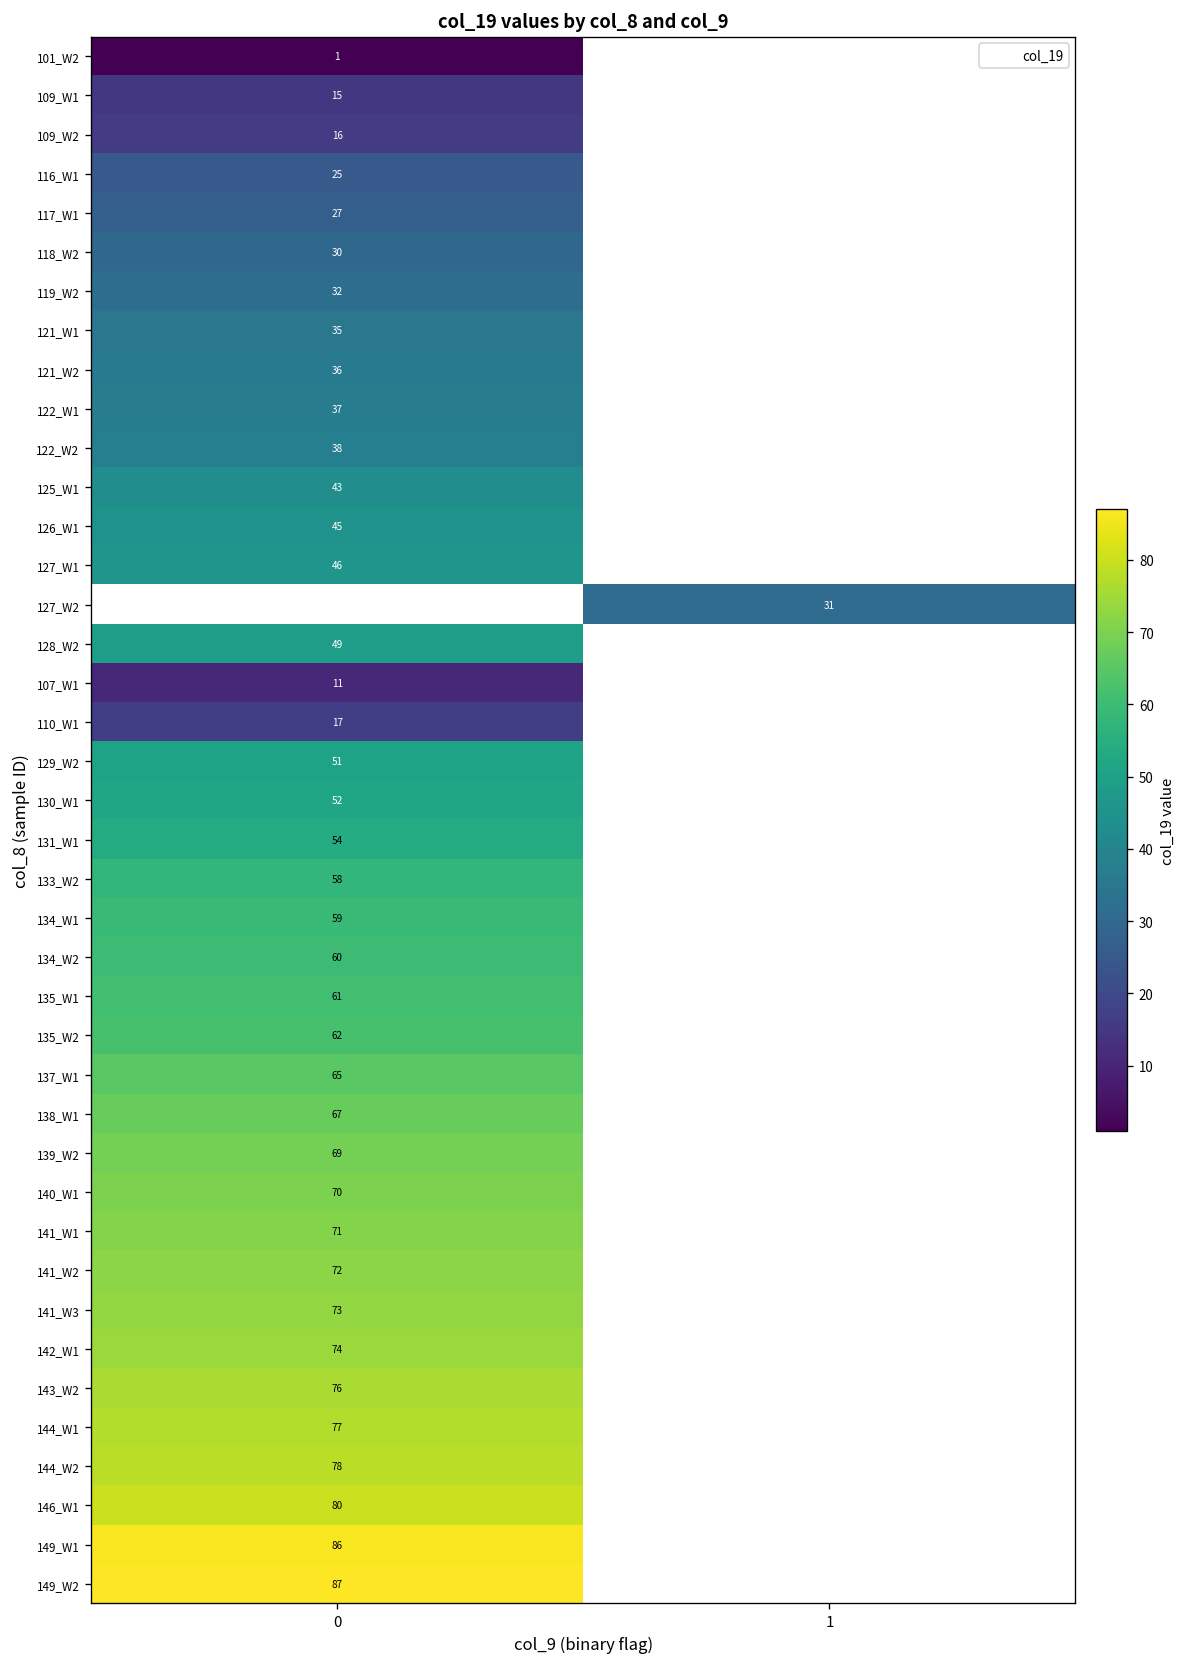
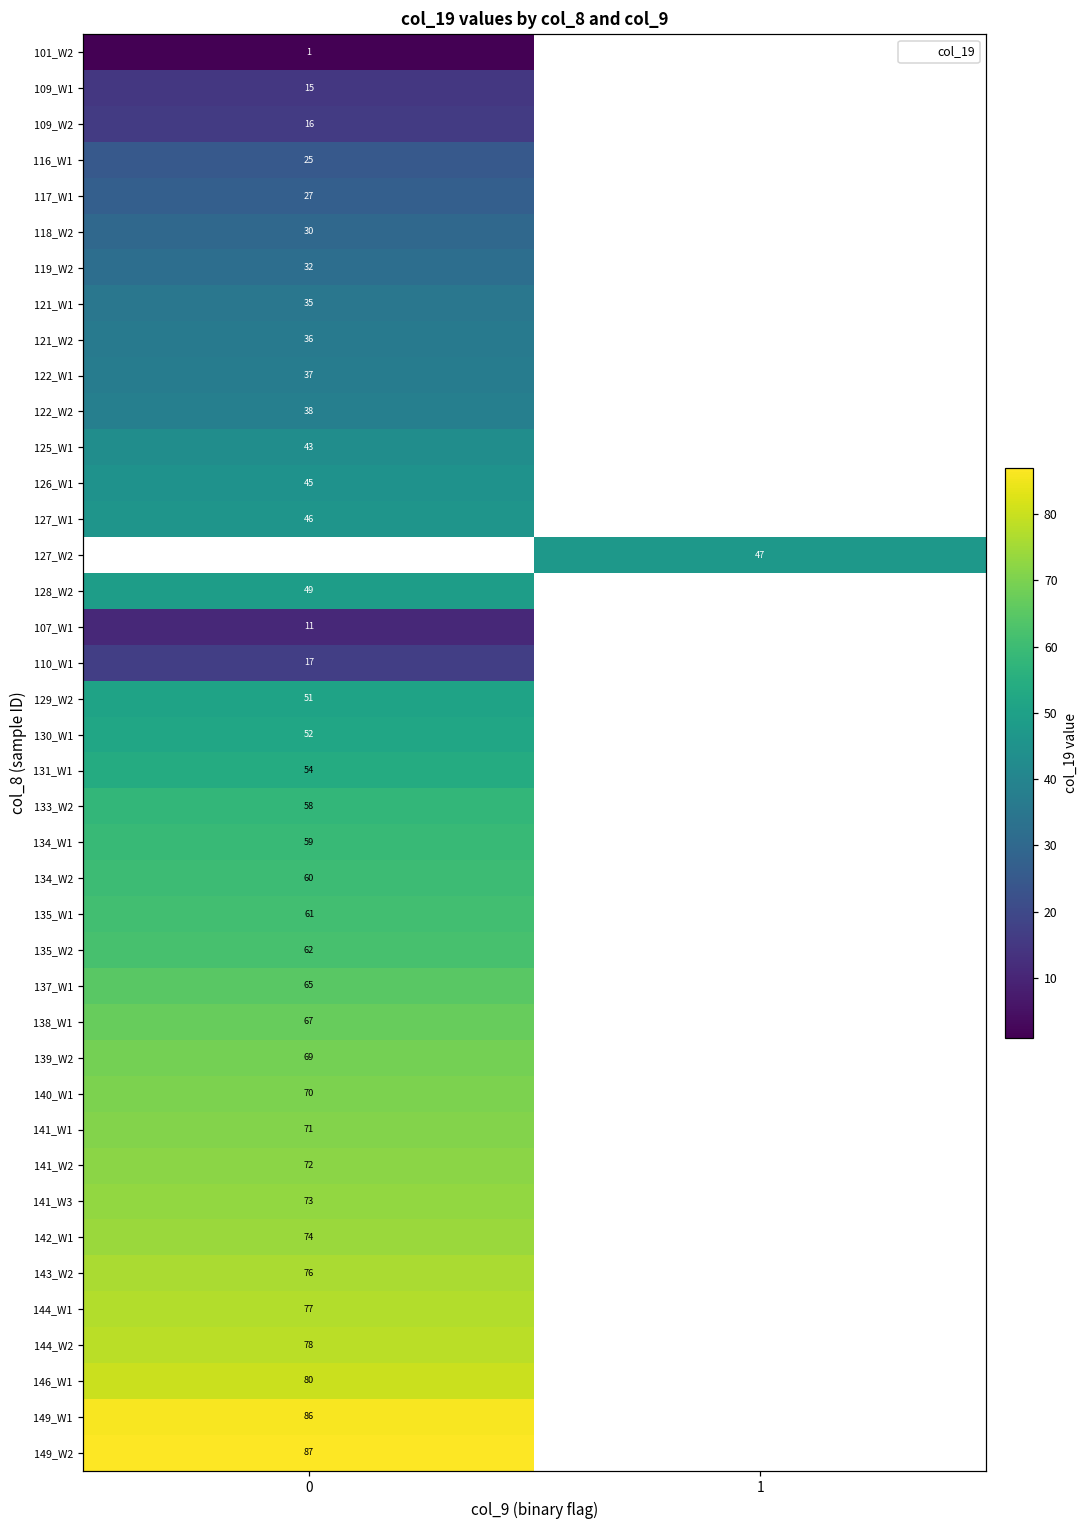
127_W2, 1: 31 -> 47
